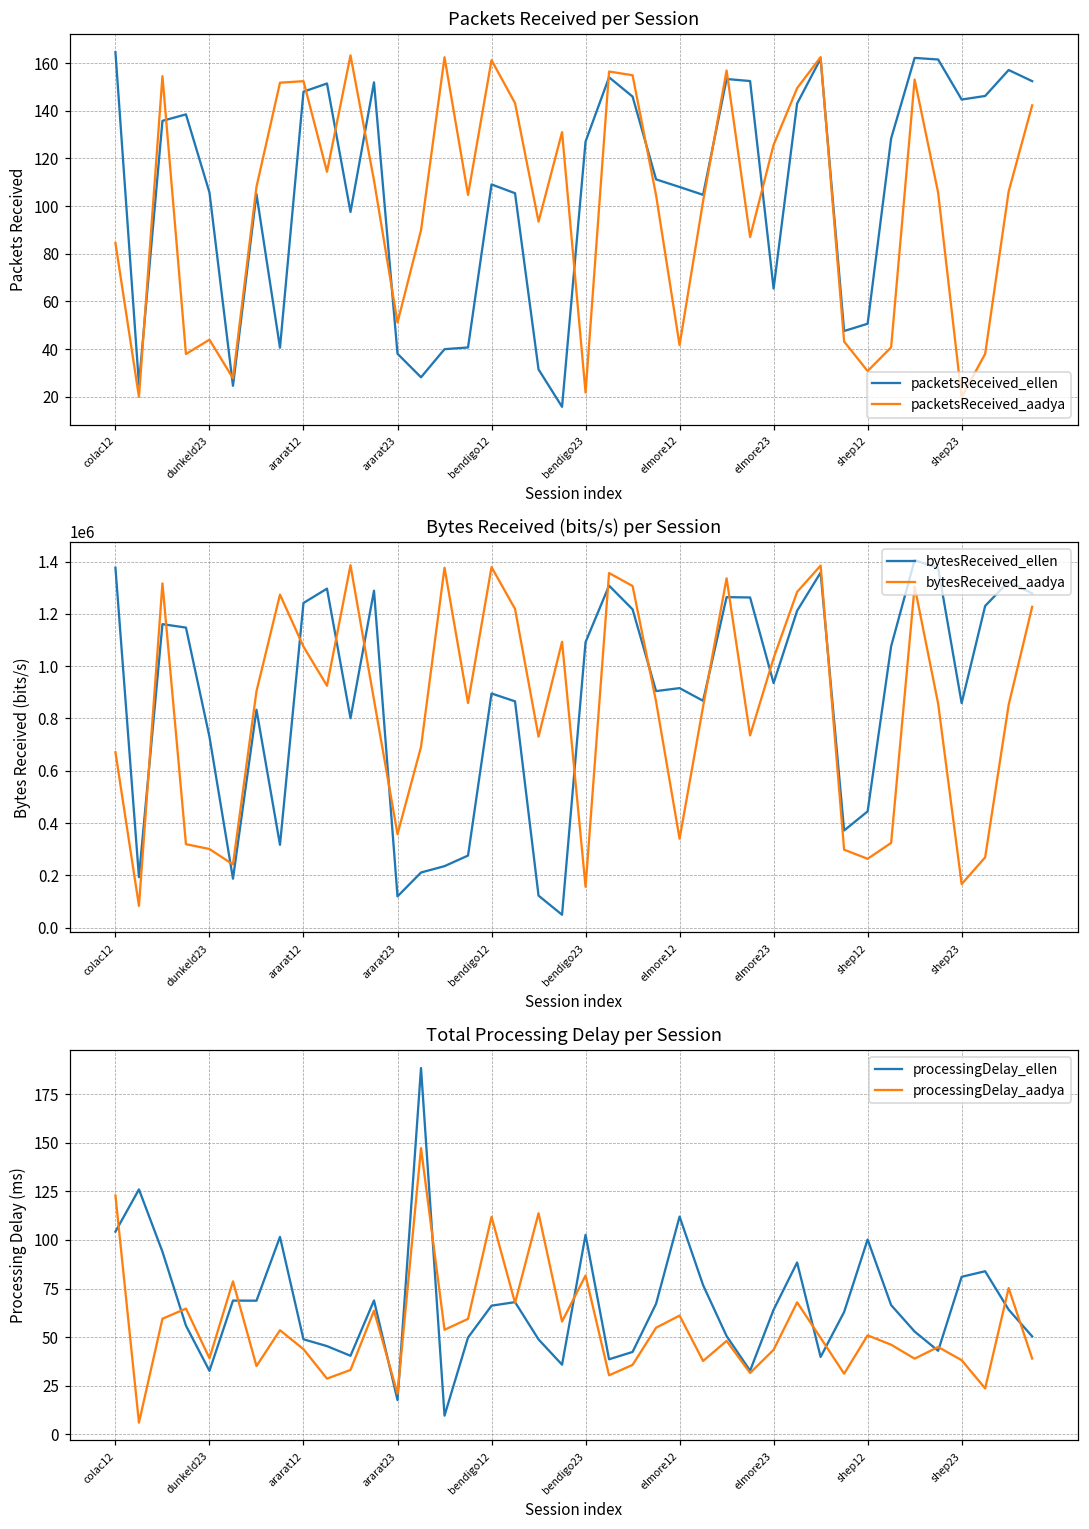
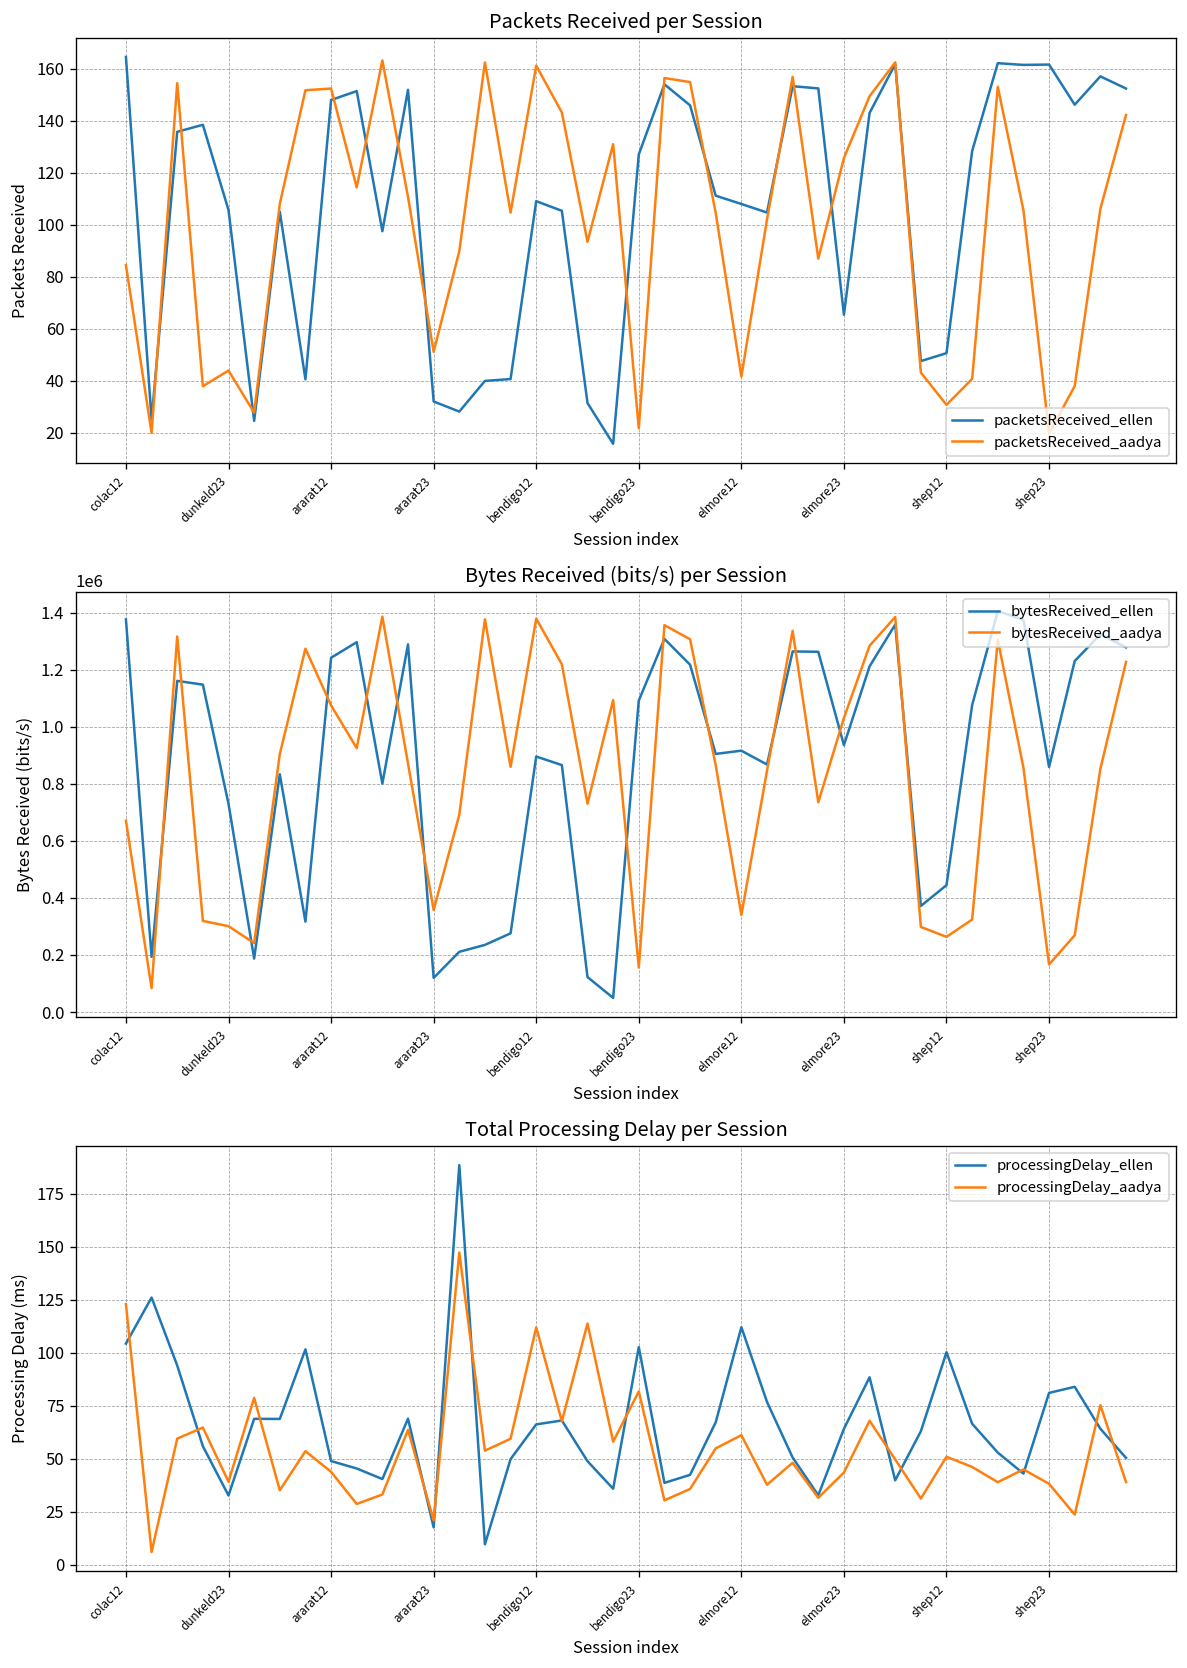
Packets Received per Session, packetsReceived_ellen, ararat23: 38 -> 32
Packets Received per Session, packetsReceived_ellen, shep23: 145 -> 162
